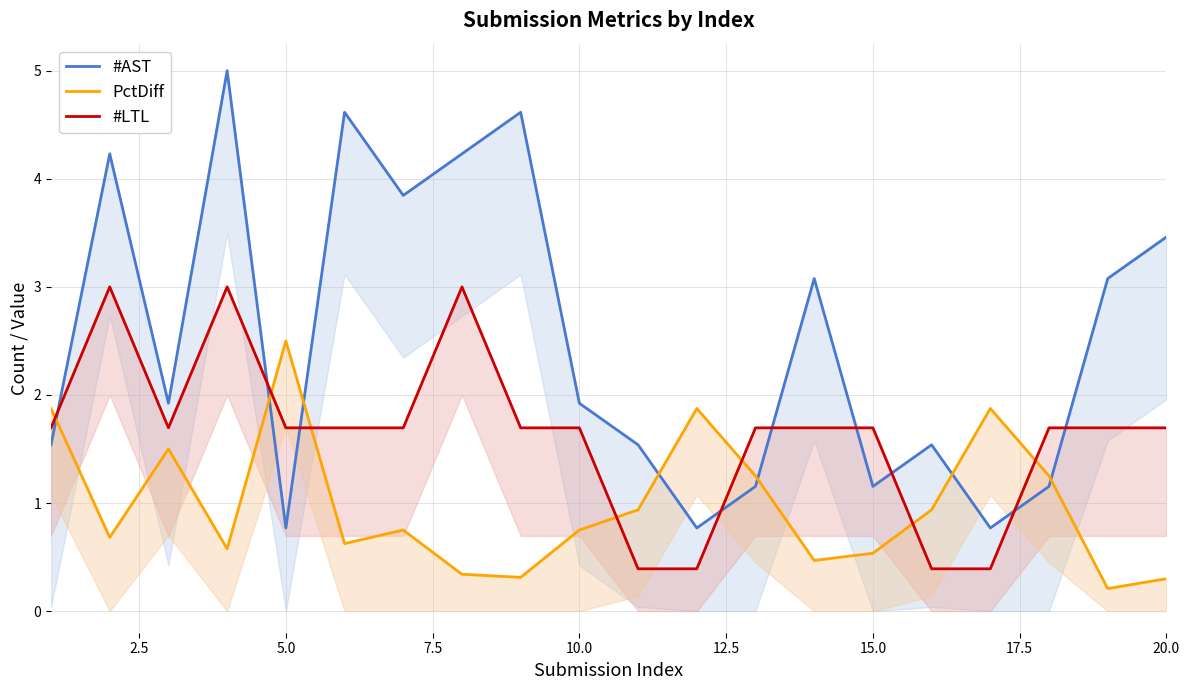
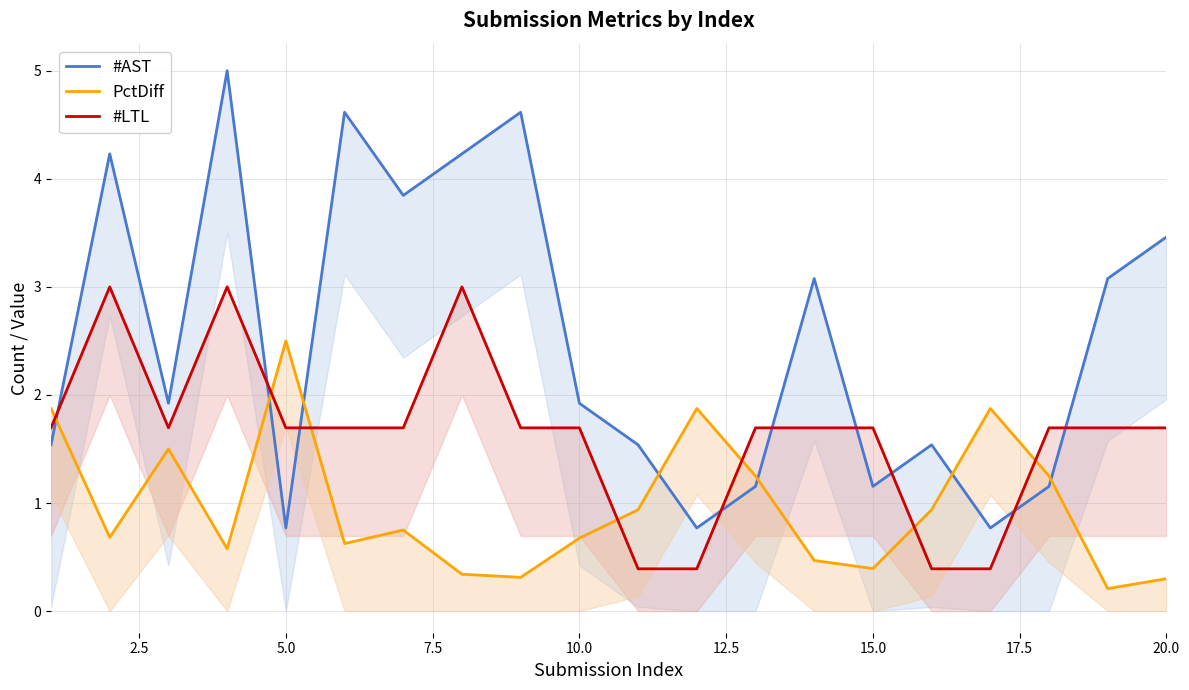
PctDiff, 10.0: 0.75 -> 0.68
PctDiff, 15.0: 0.54 -> 0.39
